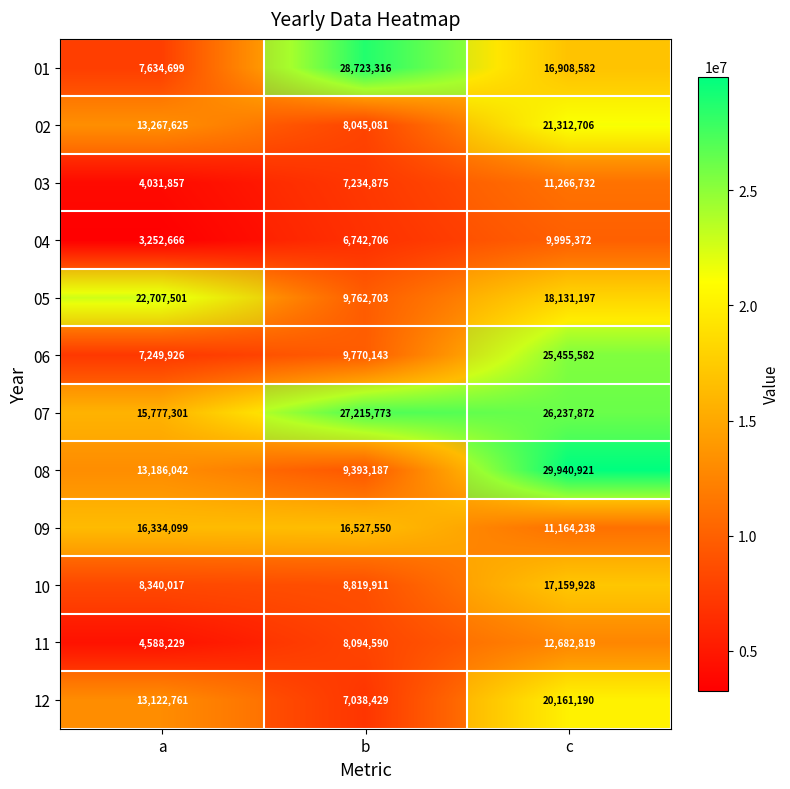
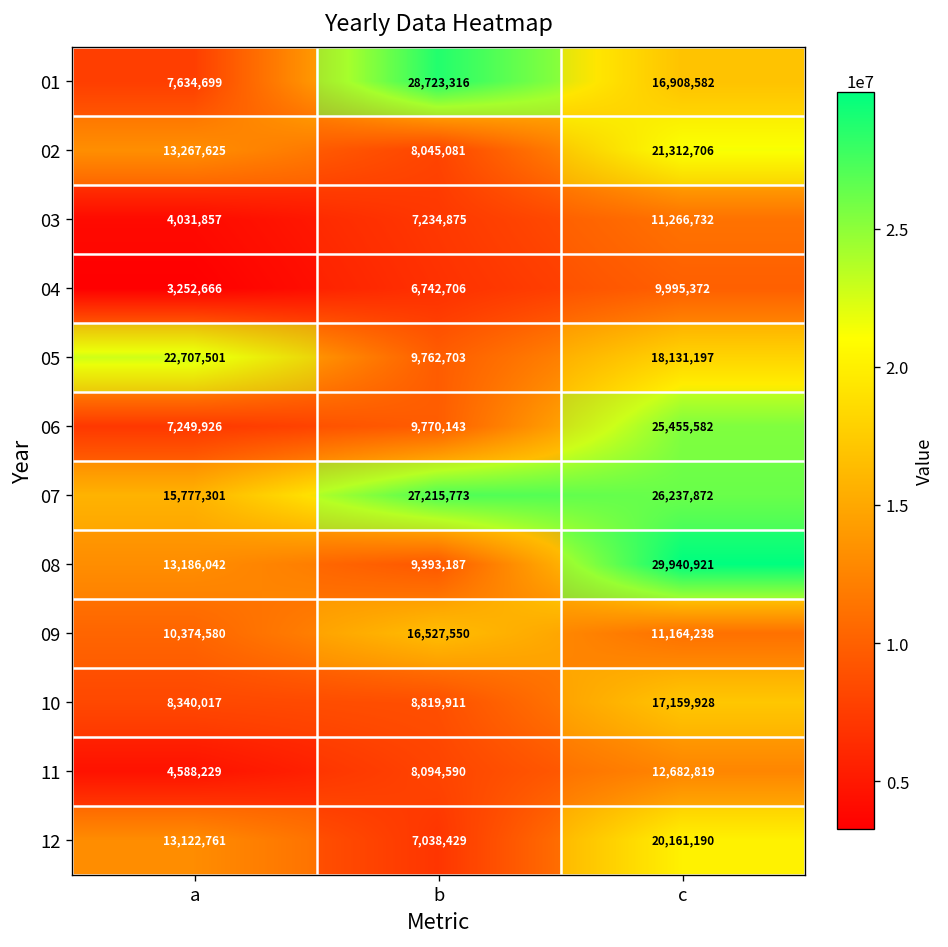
09, a: 16,334,099 -> 10,374,580
